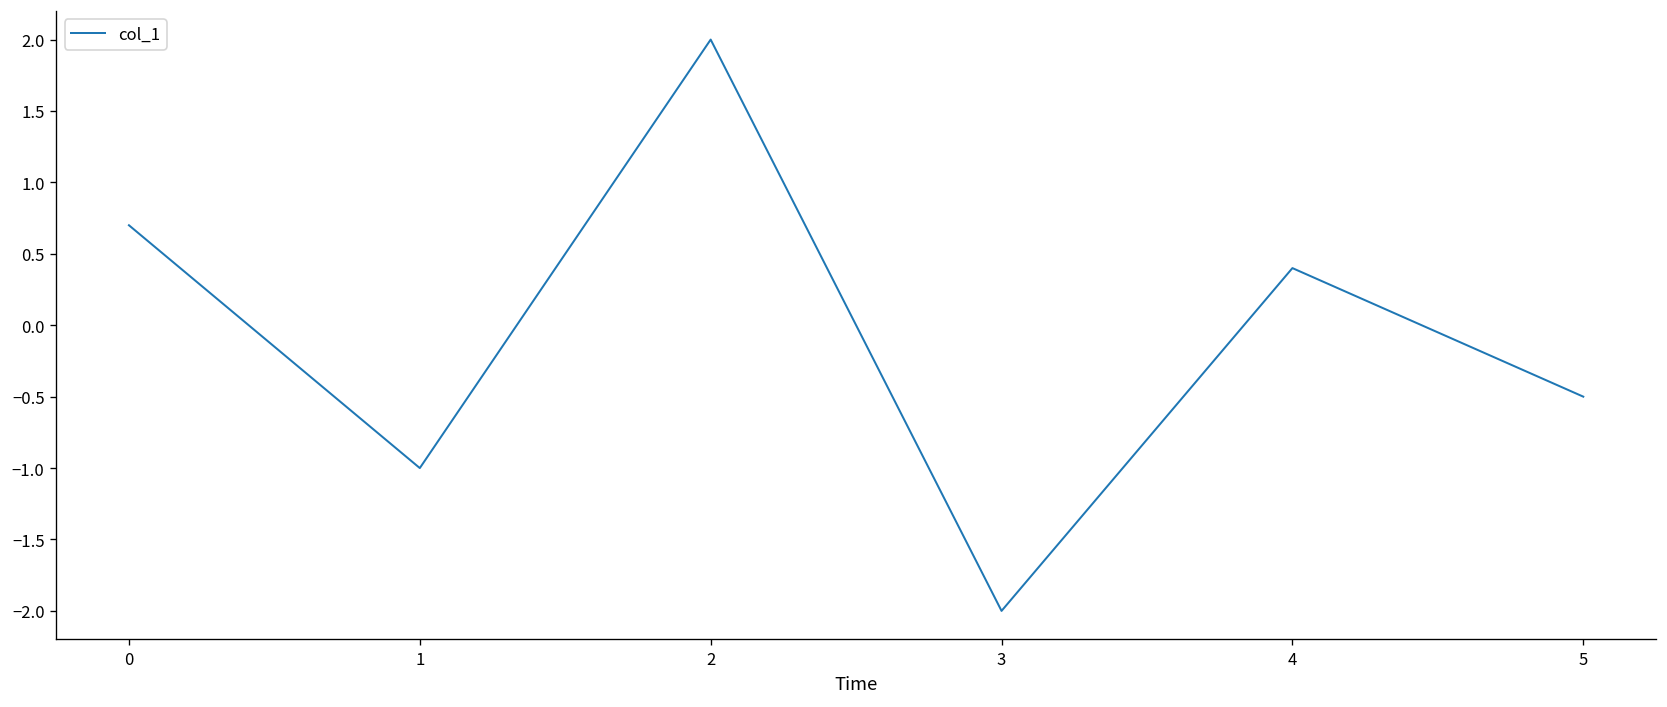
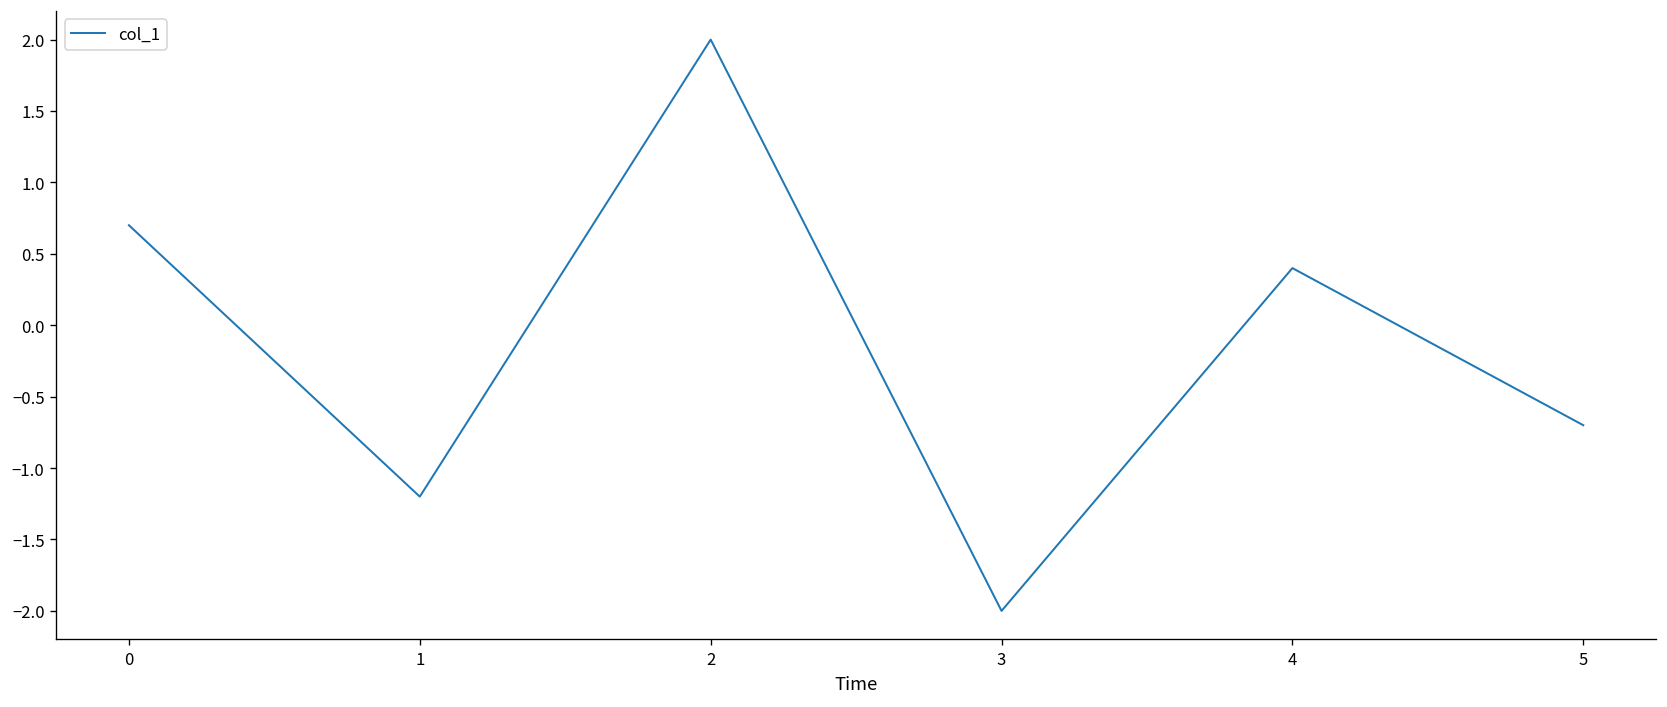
1: -1.0 -> -1.2
5: -0.5 -> -0.7
